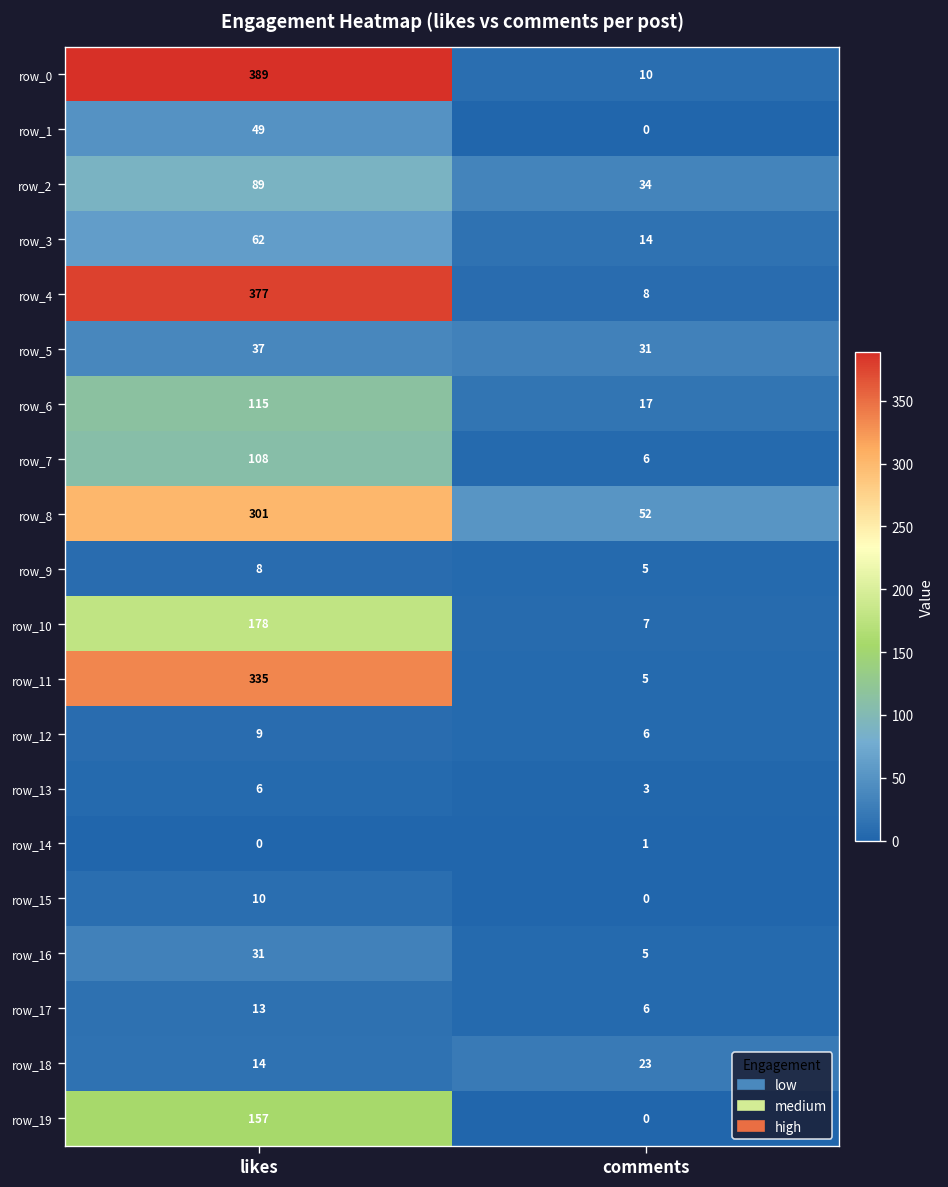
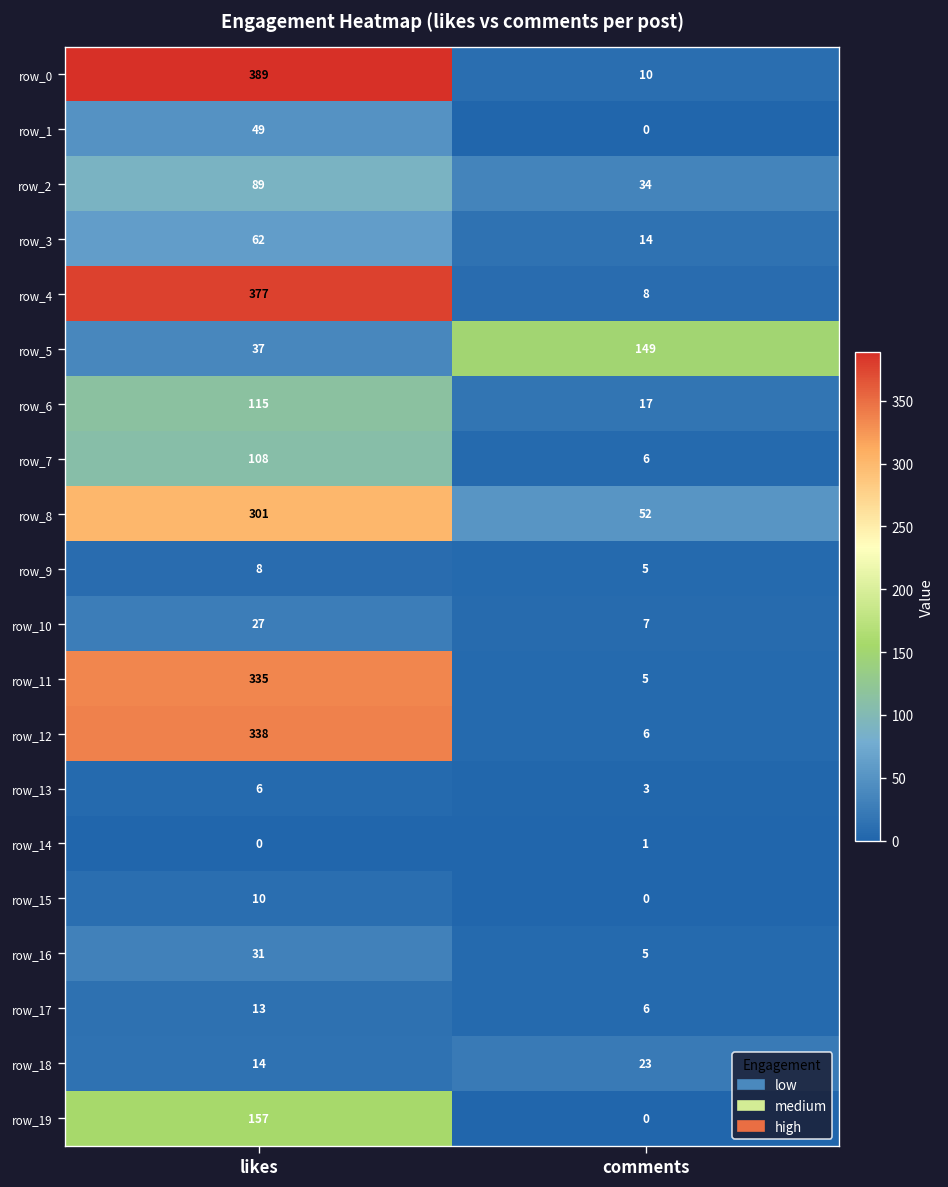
row_5, comments: 31 -> 149
row_10, likes: 178 -> 27
row_12, likes: 9 -> 338
